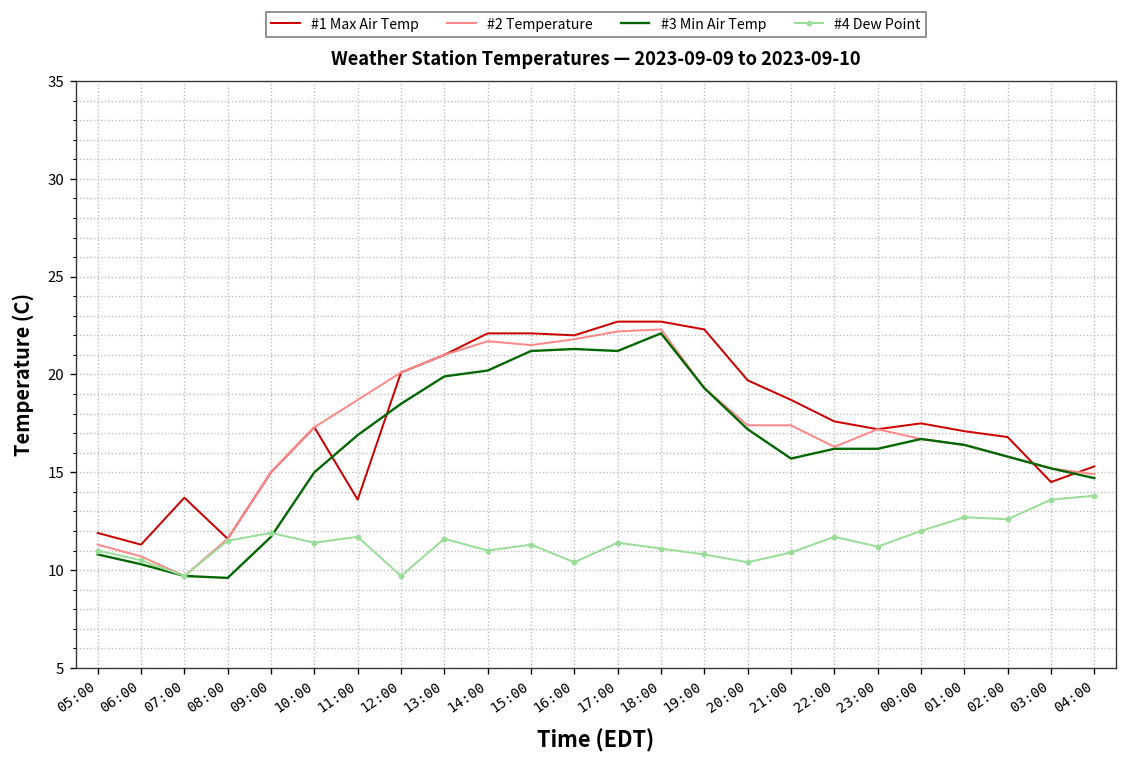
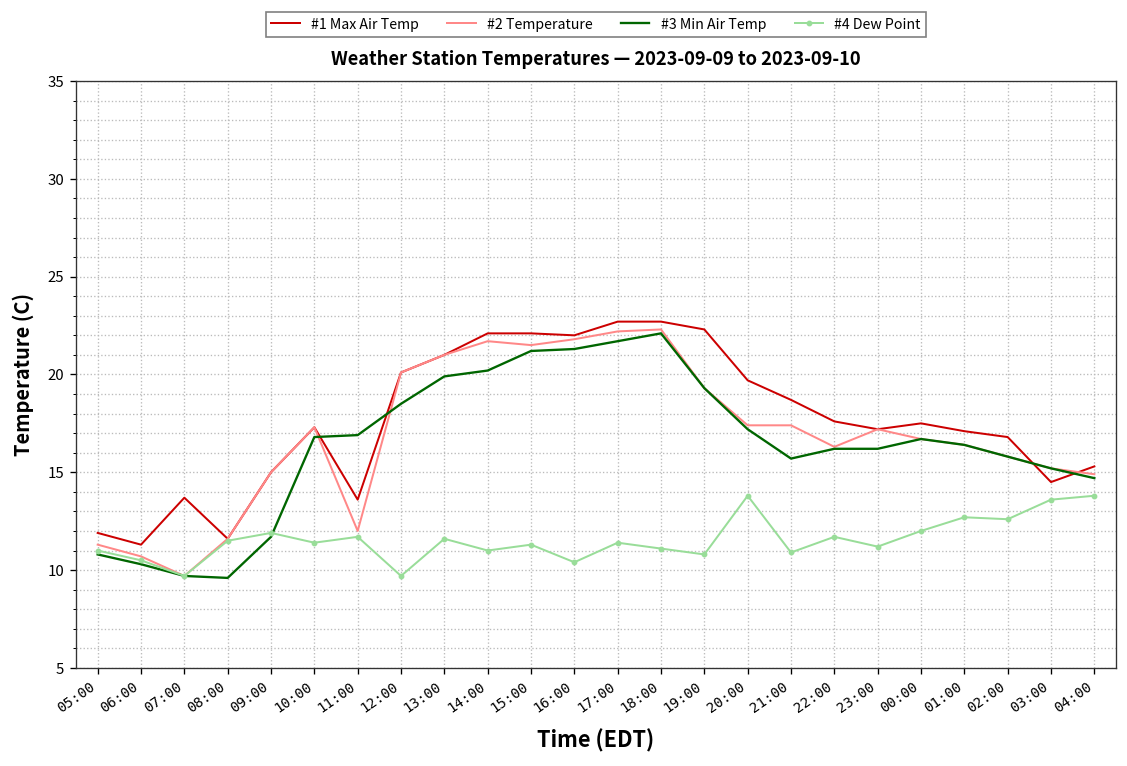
#3 Min Air Temp, 10:00: 15.0 -> 16.8
#2 Temperature, 11:00: 18.7 -> 12.0
#3 Min Air Temp, 17:00: 21.2 -> 21.7
#4 Dew Point, 20:00: 10.4 -> 13.8
